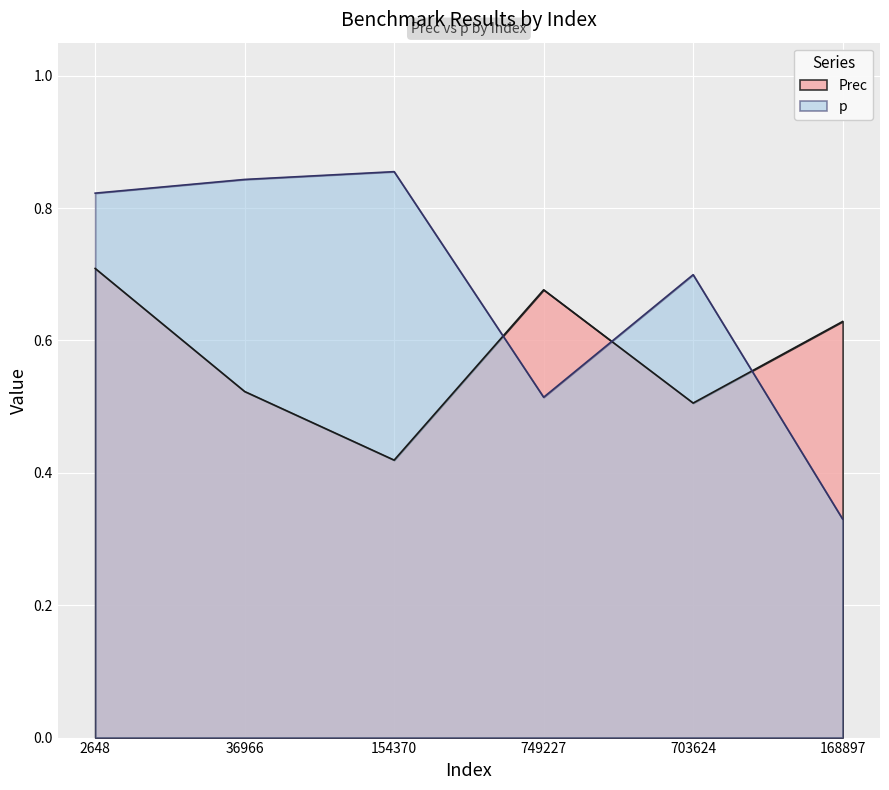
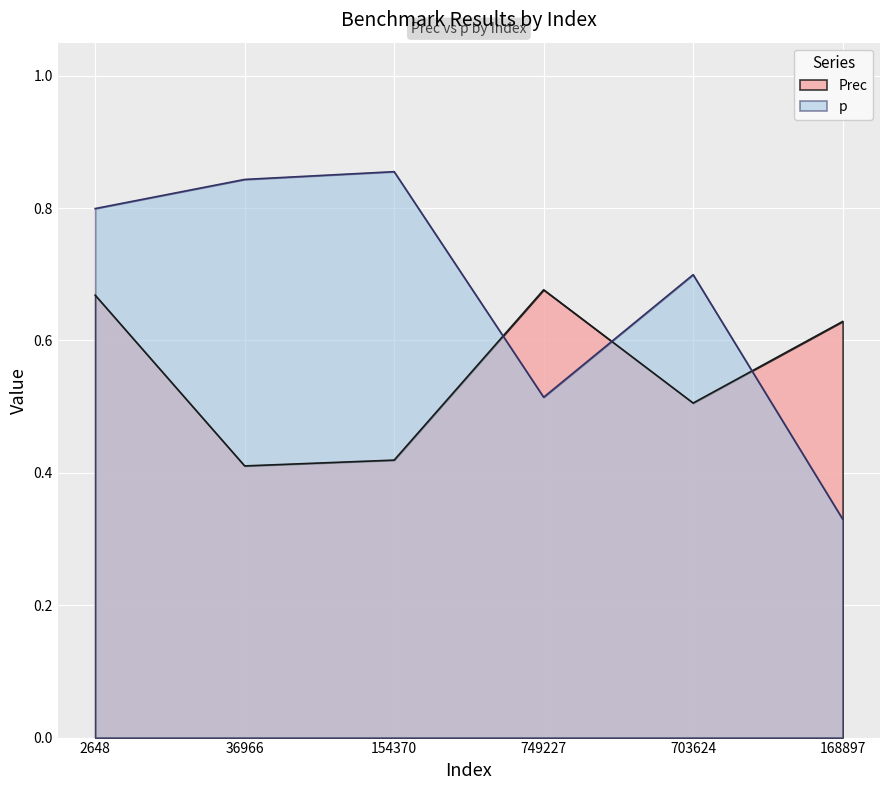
Prec, 2648: 0.71 -> 0.67
p, 2648: 0.82 -> 0.80
Prec, 36966: 0.52 -> 0.41
